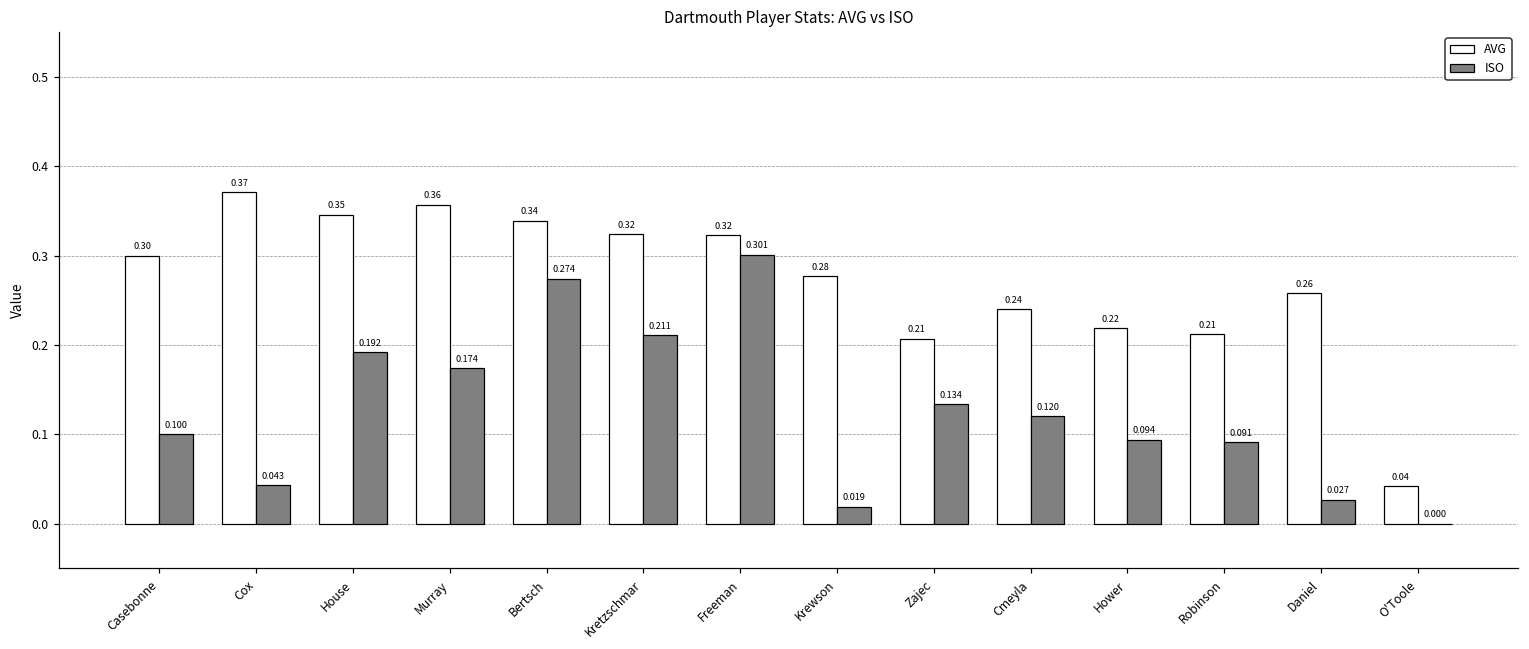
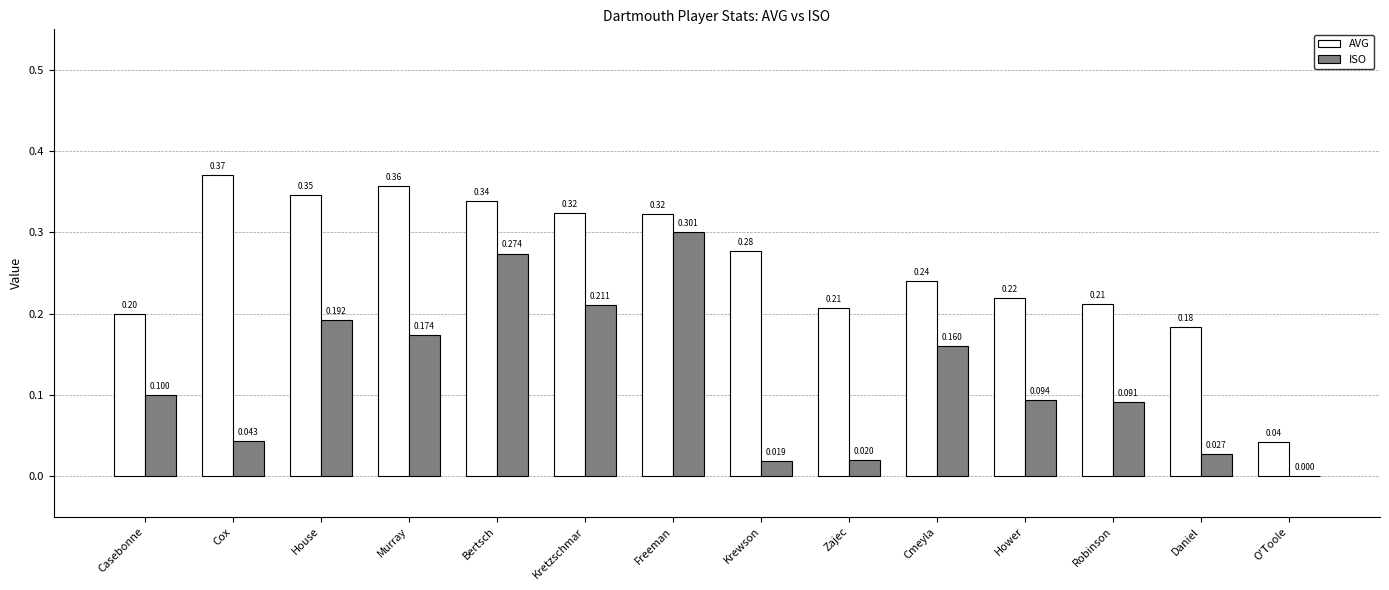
AVG, Casebonne: 0.30 -> 0.20
ISO, Zajec: 0.134 -> 0.020
ISO, Cmeyla: 0.120 -> 0.160
AVG, Daniel: 0.26 -> 0.18
